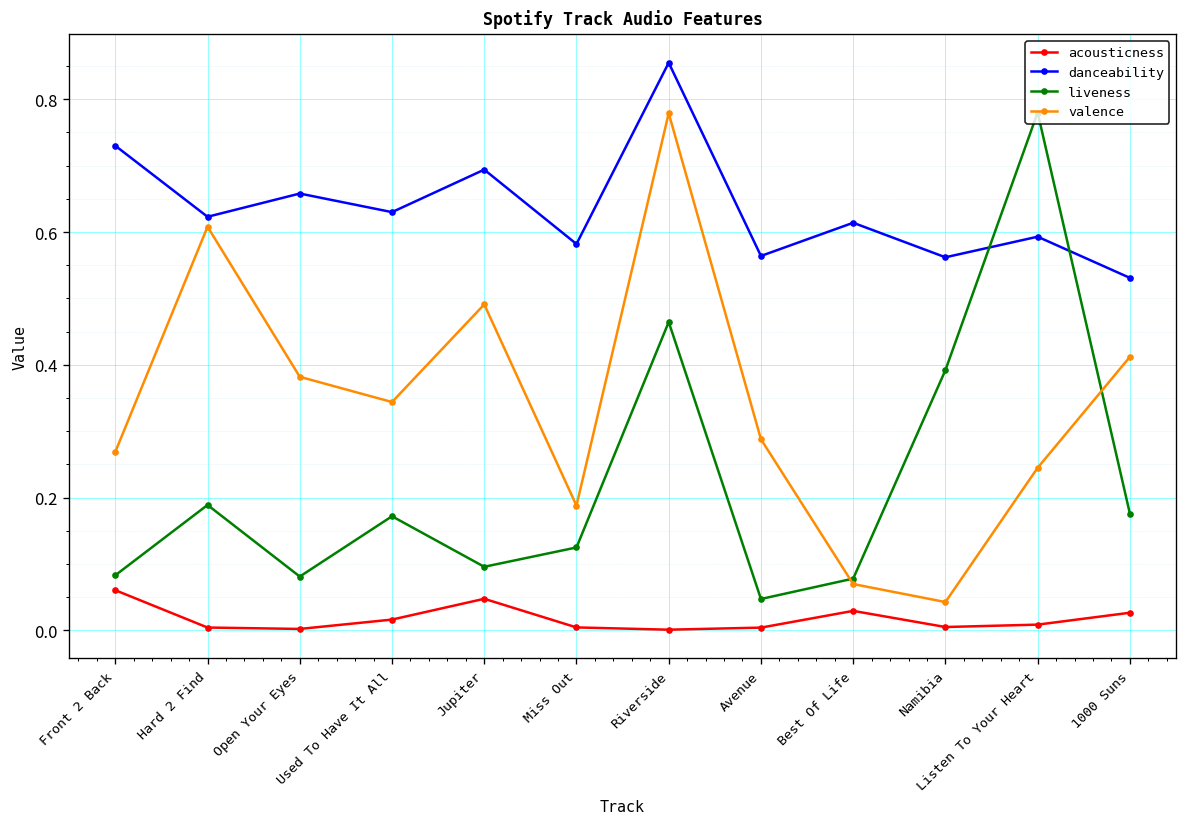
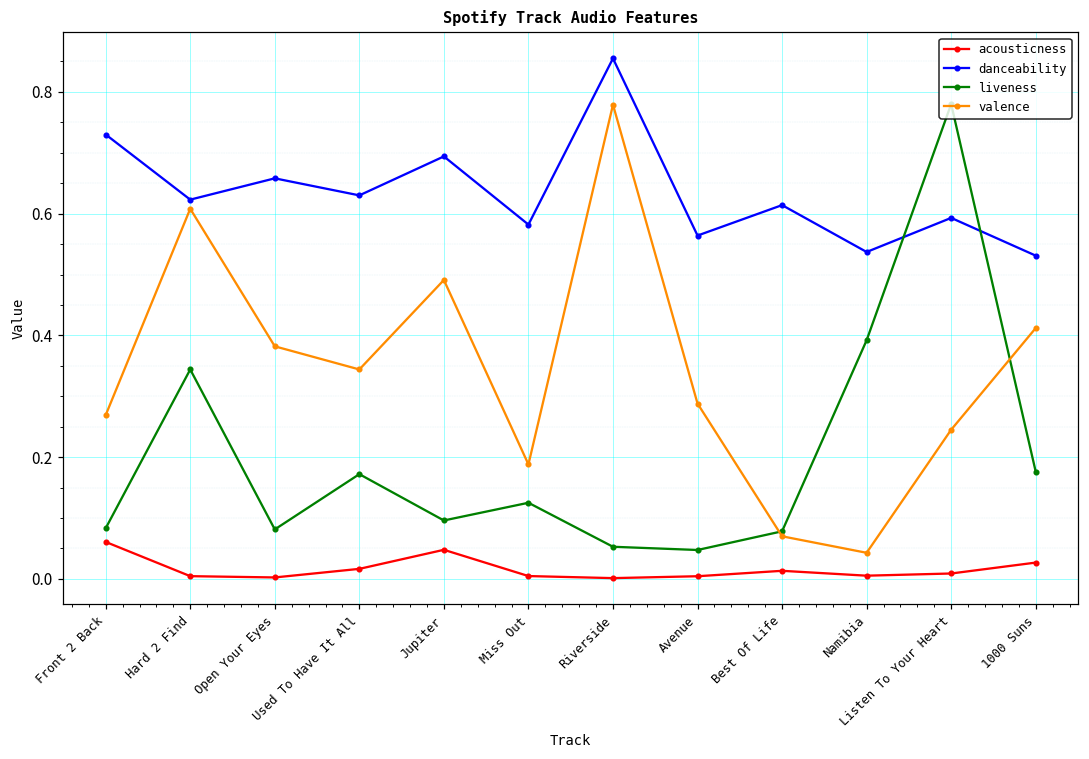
liveness, Hard 2 Find: 0.19 -> 0.34
liveness, Riverside: 0.46 -> 0.05
acousticness, Best Of Life: 0.03 -> 0.01
danceability, Namibia: 0.56 -> 0.54
